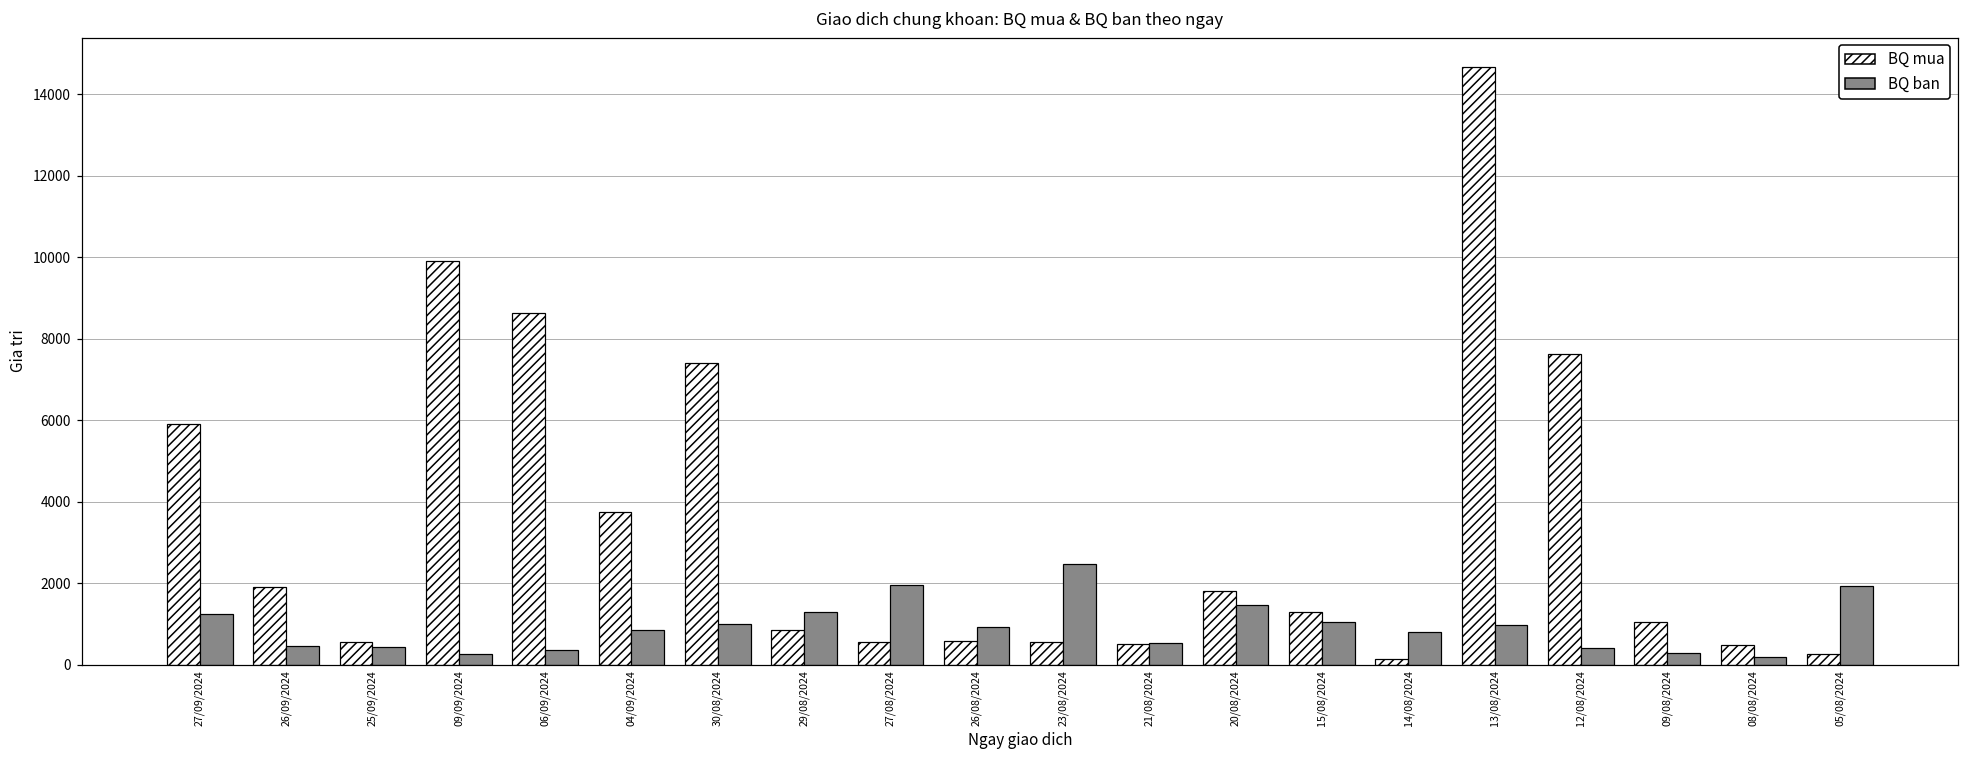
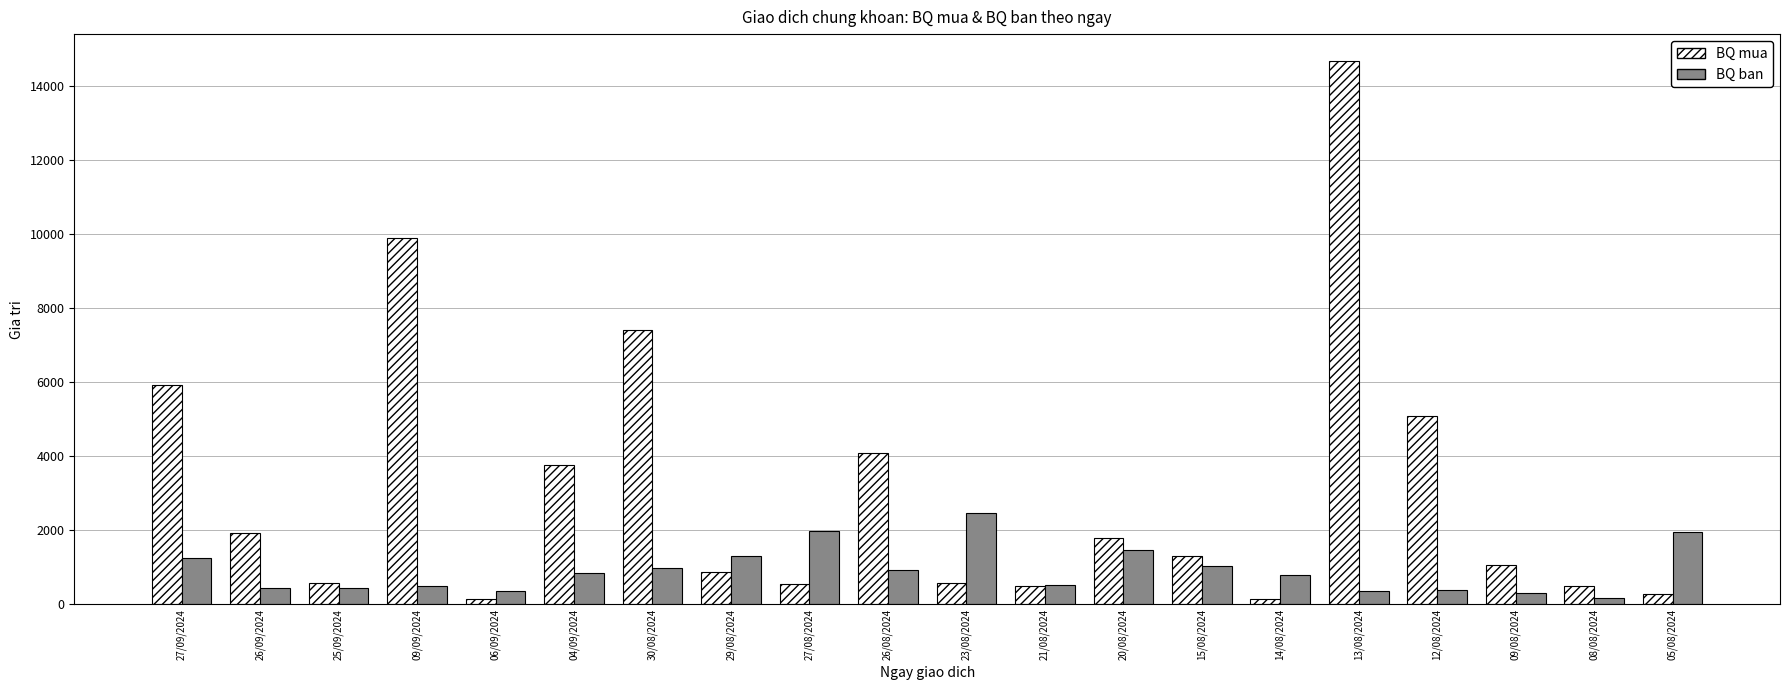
BQ ban, 09/09/2024: 300 -> 500
BQ mua, 06/09/2024: 8600 -> 200
BQ mua, 26/08/2024: 600 -> 4100
BQ ban, 13/08/2024: 1000 -> 300
BQ mua, 12/08/2024: 7600 -> 5100
